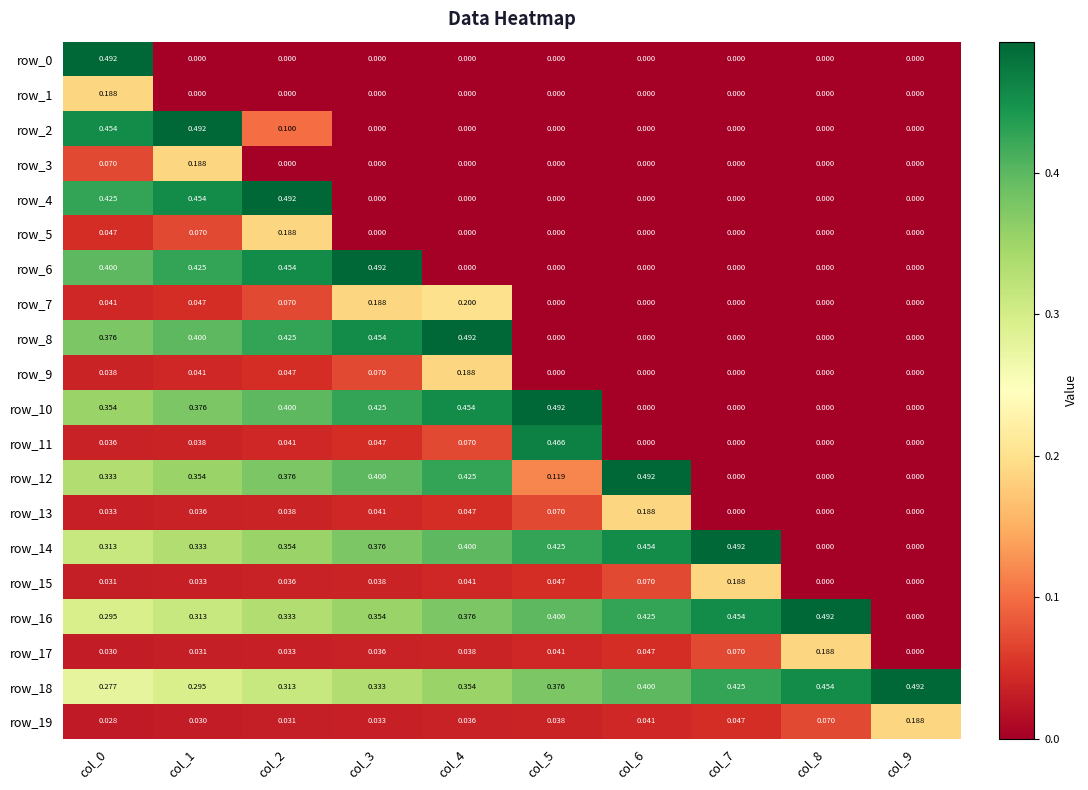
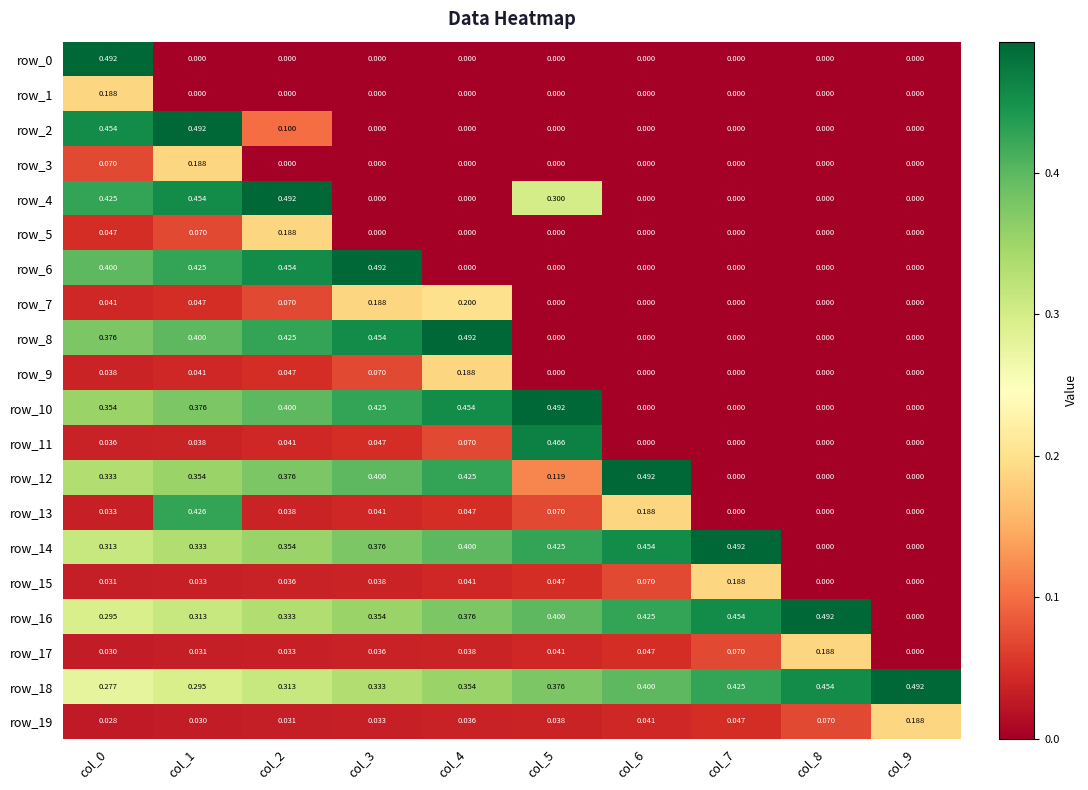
row_4, col_5: 0.000 -> 0.300
row_13, col_1: 0.036 -> 0.426
